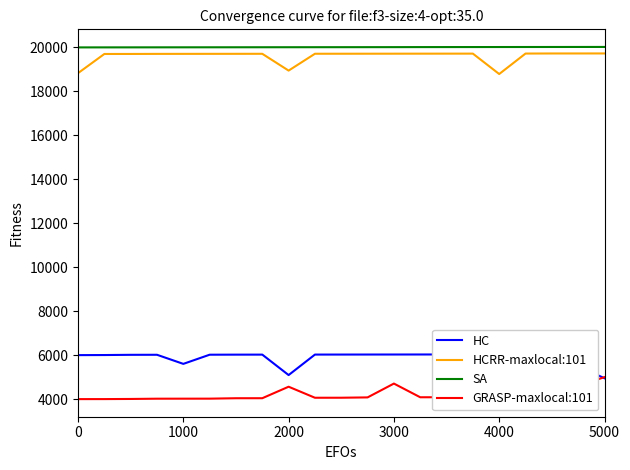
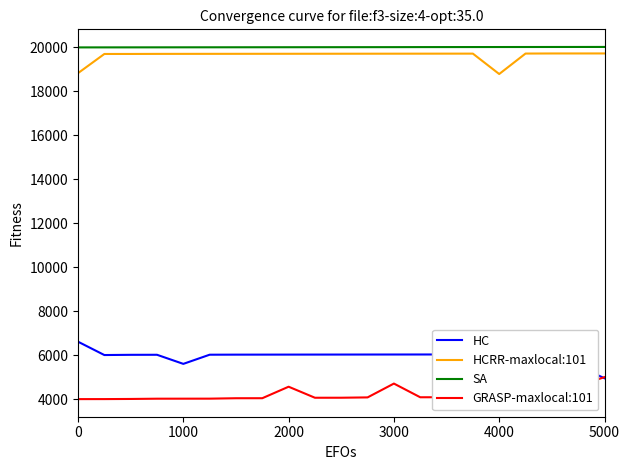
HC, 0: 6000 -> 6600
HC, 2000: 5100 -> 6000
HCRR-maxlocal:101, 2000: 18900 -> 19700
